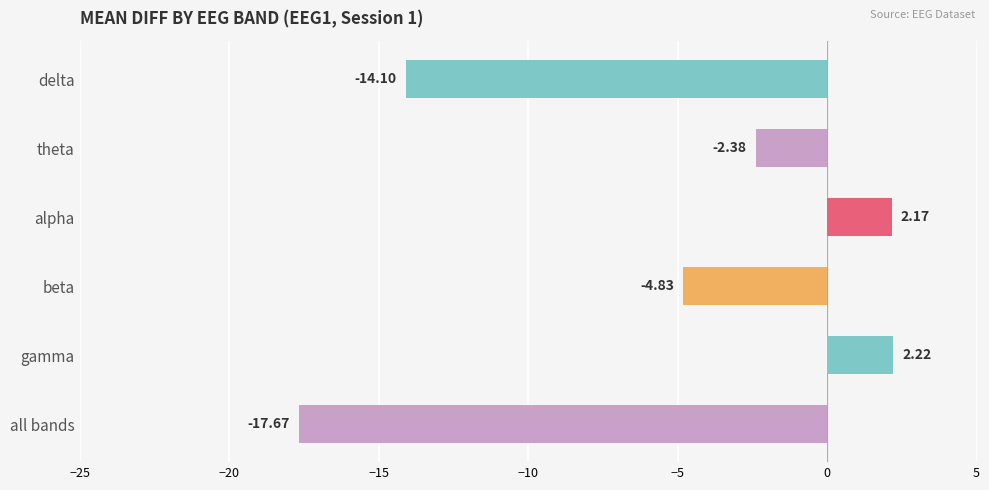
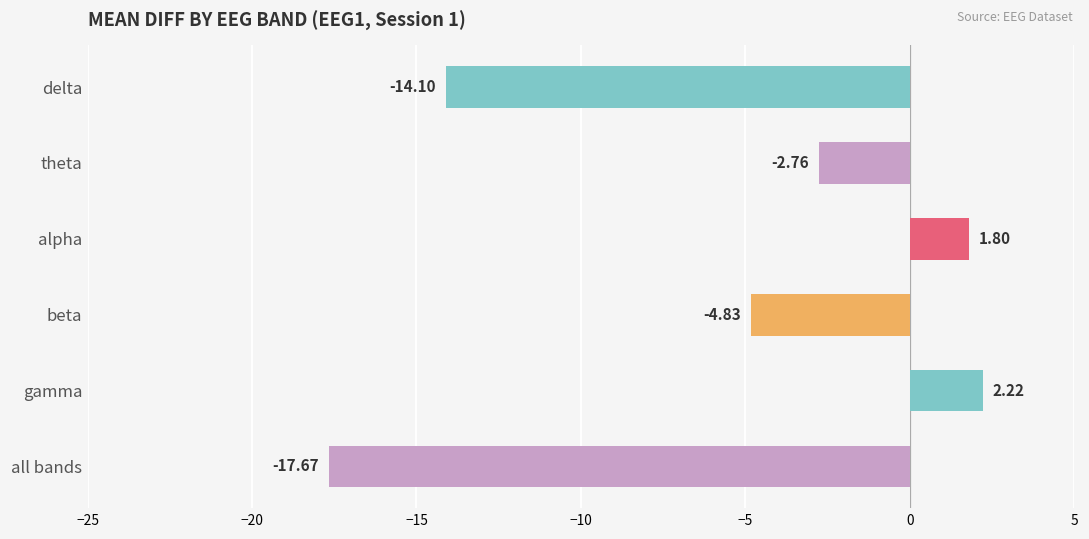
theta: -2.38 -> -2.76
alpha: 2.17 -> 1.80
